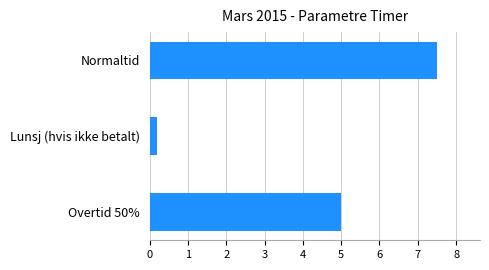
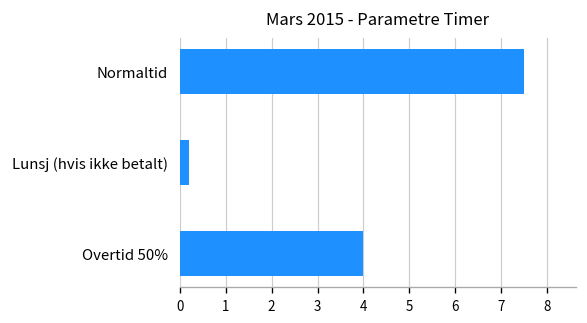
Overtid 50%: 5 -> 4
